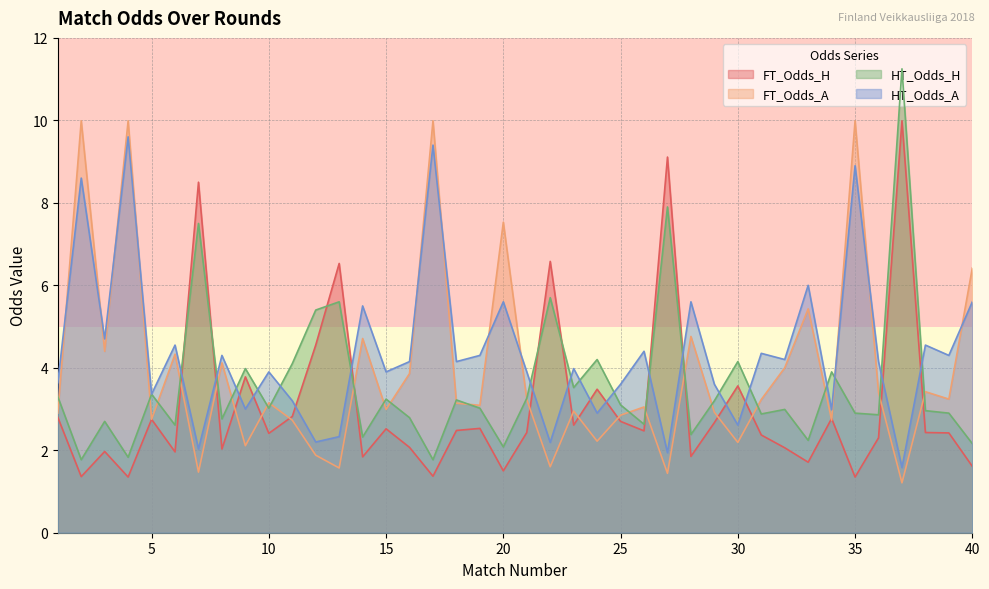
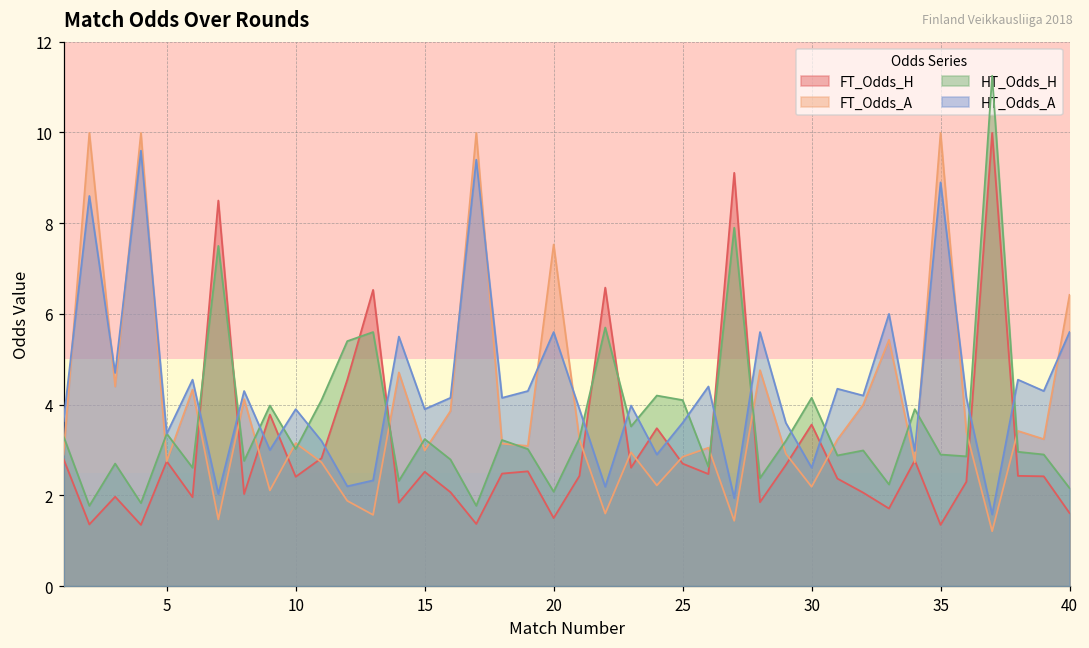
HT_Odds_H, 25: 3.1 -> 4.1
